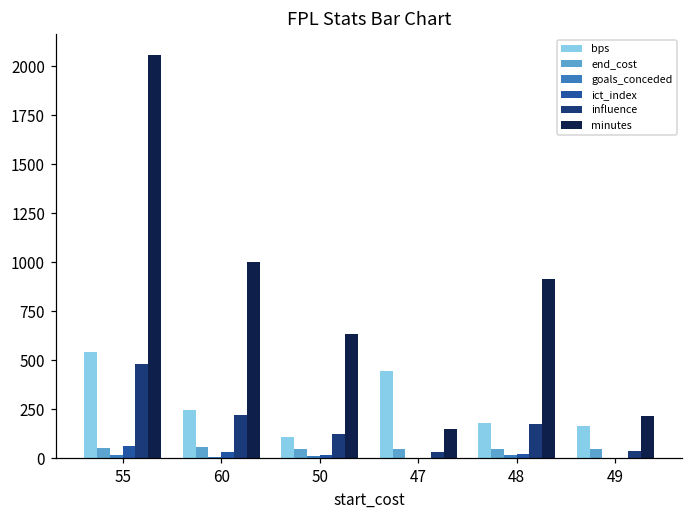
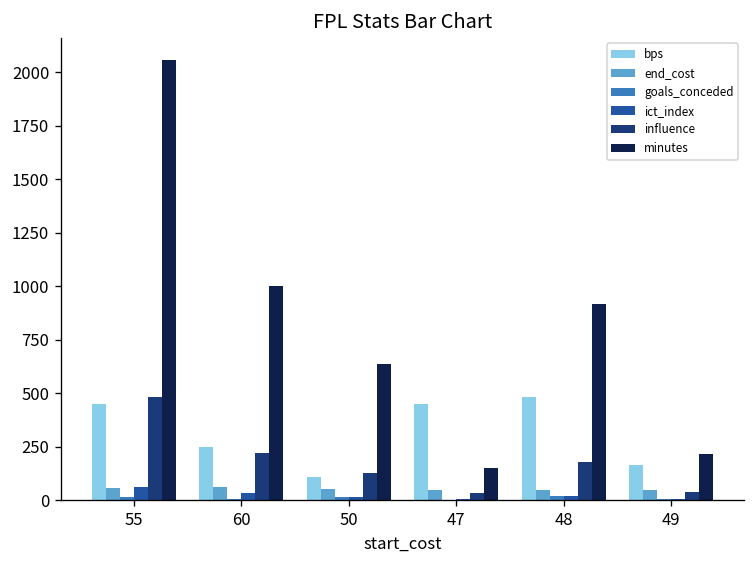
bps, 55: 540 -> 450
bps, 48: 180 -> 480
